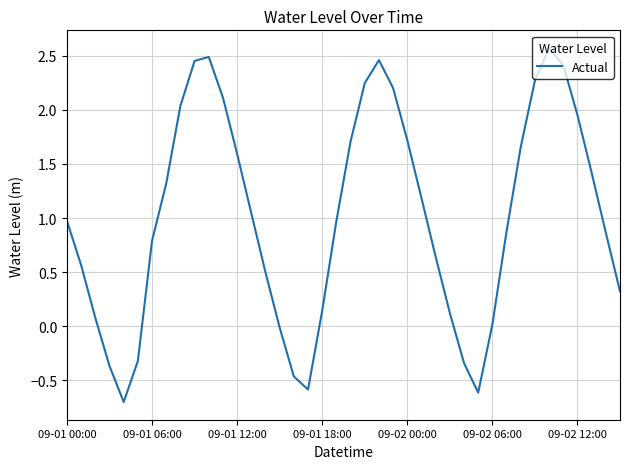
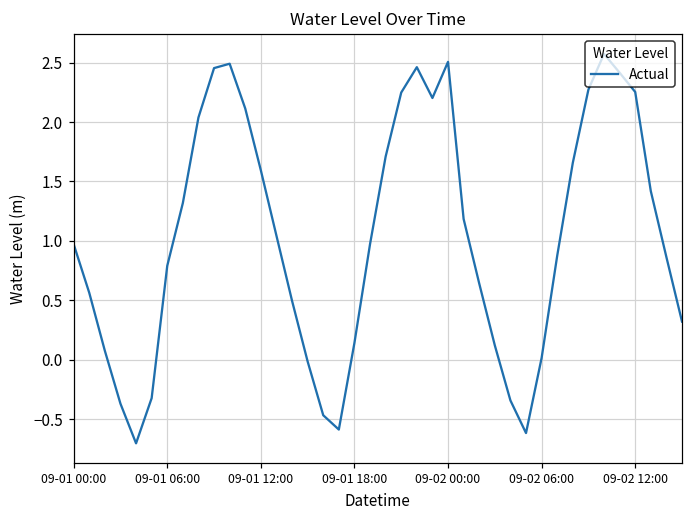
09-02 00:00: 1.72 -> 2.51
09-02 12:00: 1.95 -> 2.25
